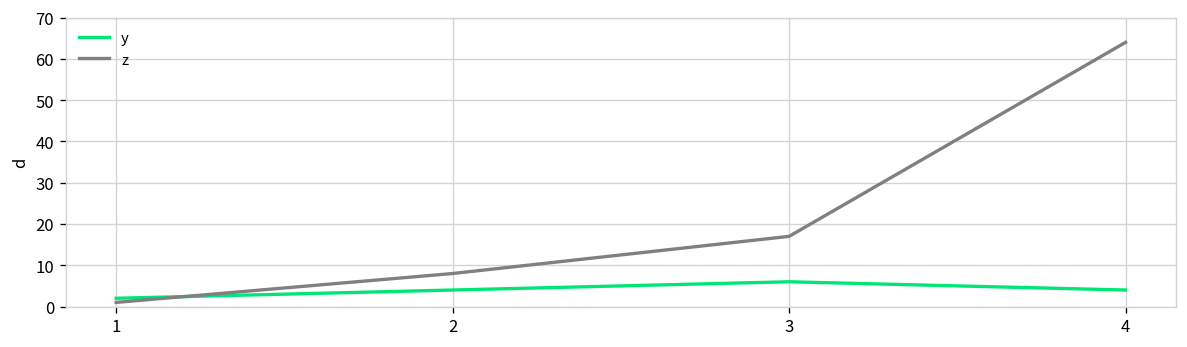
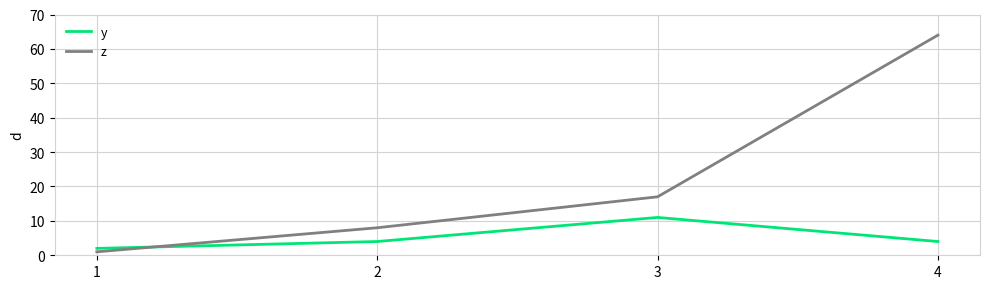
y, 3: 6 -> 11
